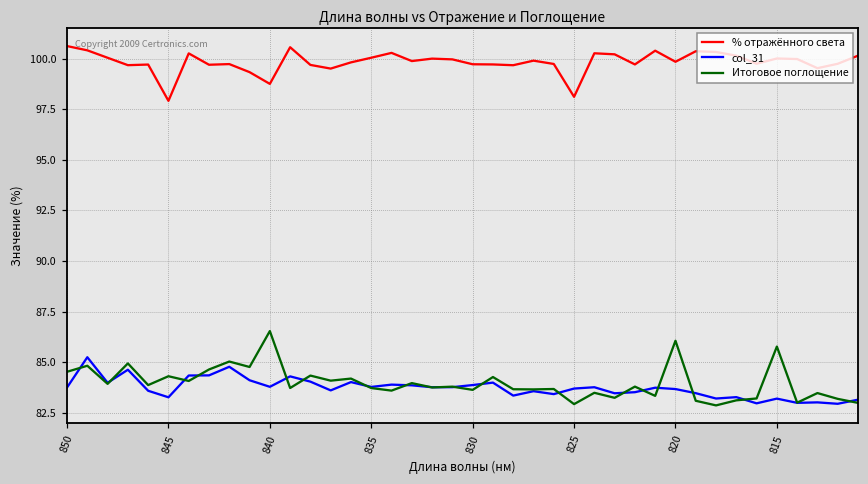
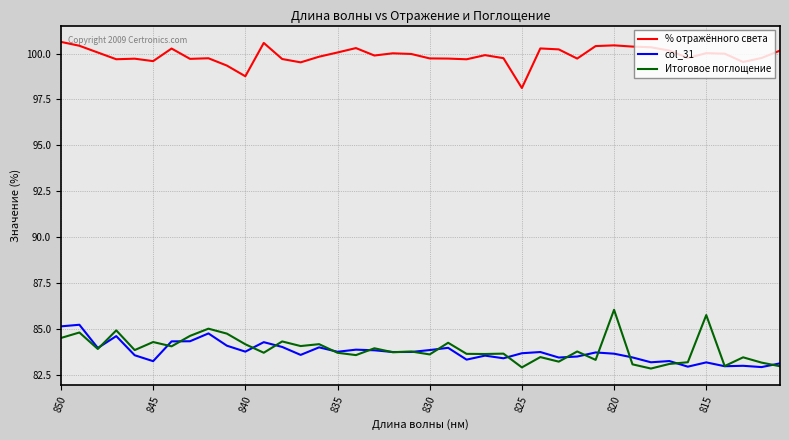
col_31, 850: 83.7 -> 85.2
% отражённого света, 845: 97.9 -> 99.6
Итоговое поглощение, 840: 86.5 -> 84.2
% отражённого света, 820: 99.9 -> 100.4
